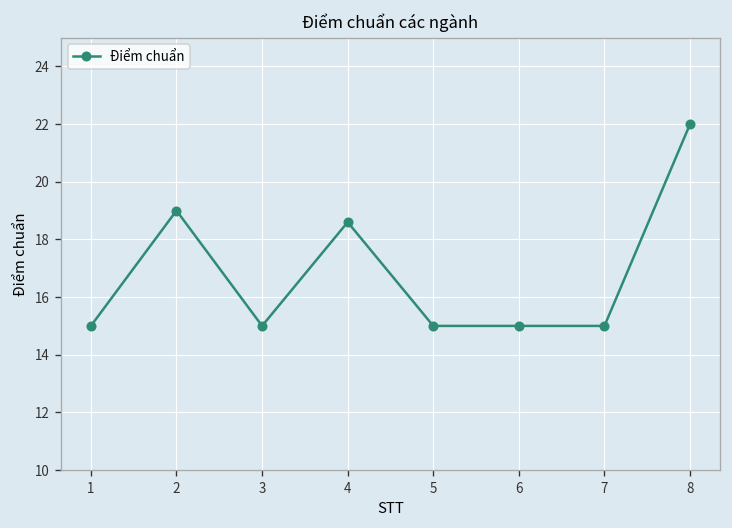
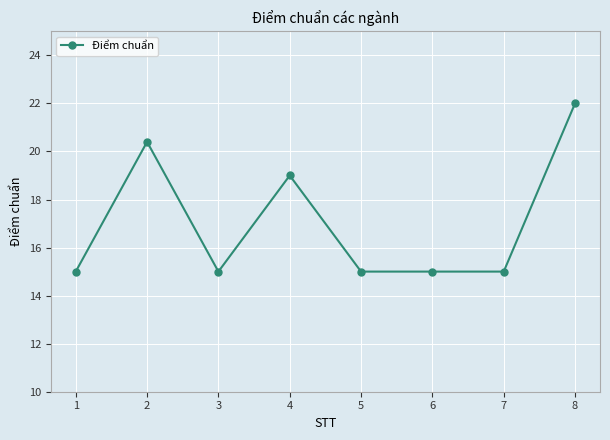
2: 19.0 -> 20.4
4: 18.6 -> 19.0
